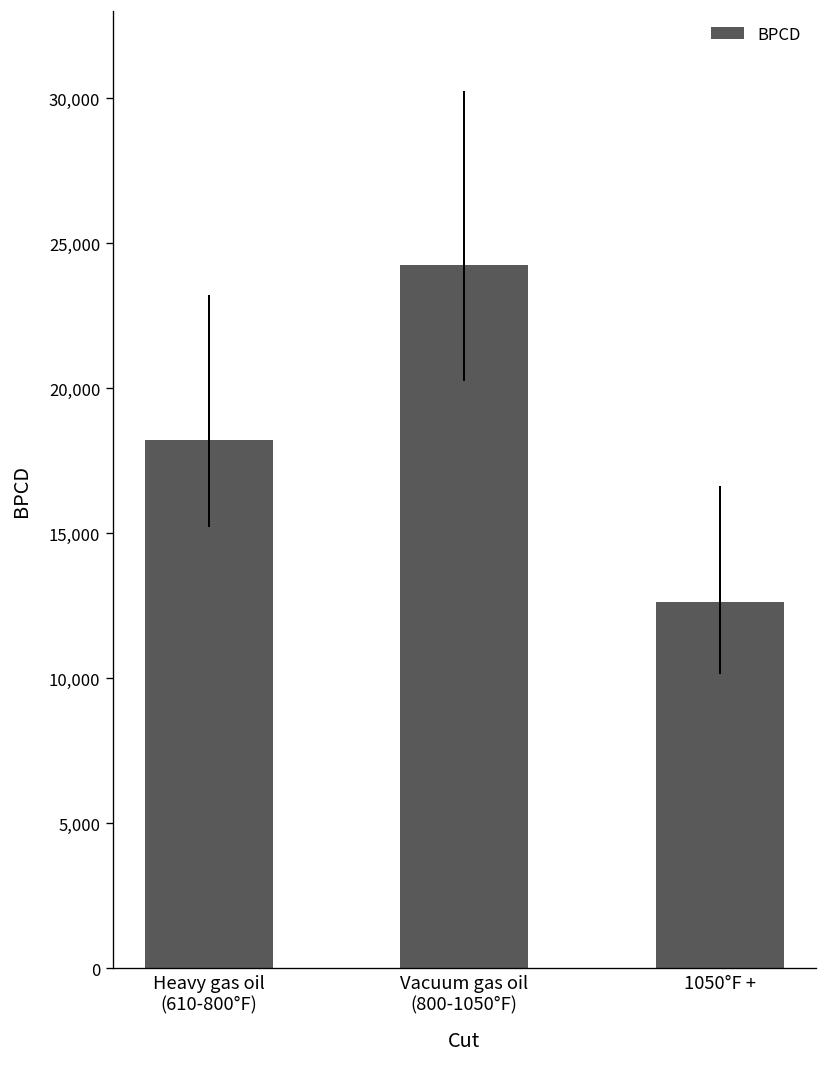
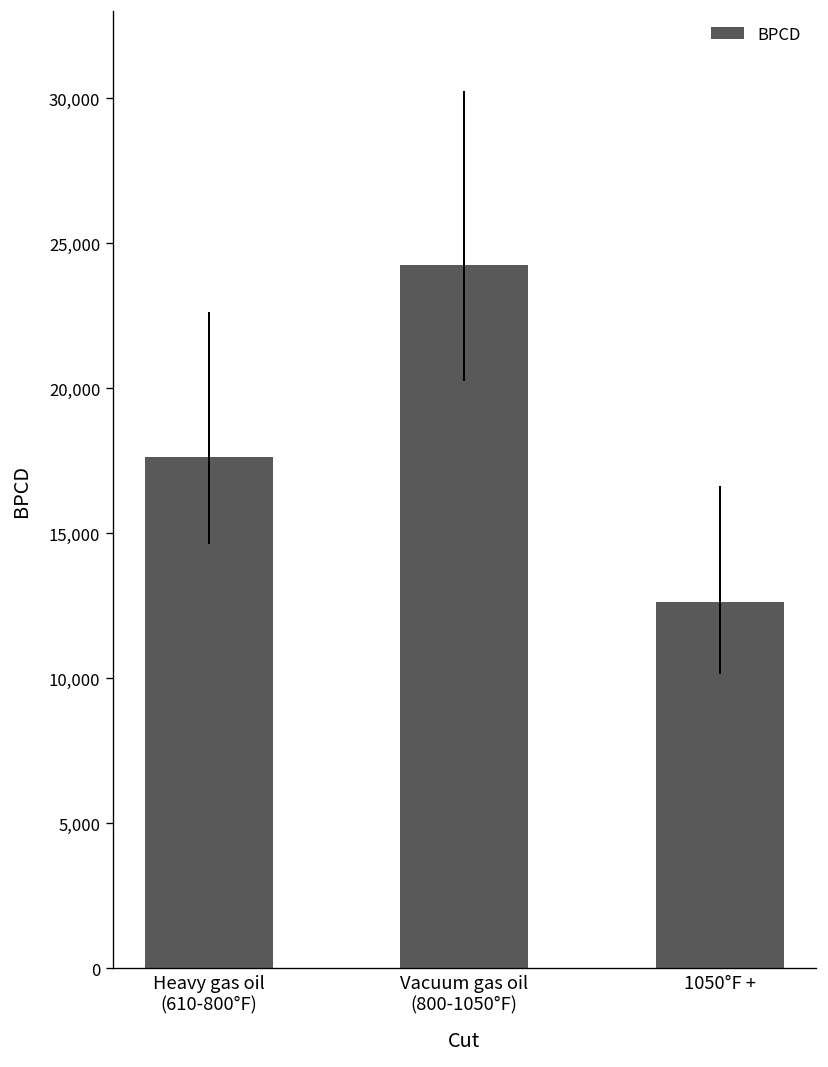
Heavy gas oil (610-800°F): 18,200 -> 17,600
